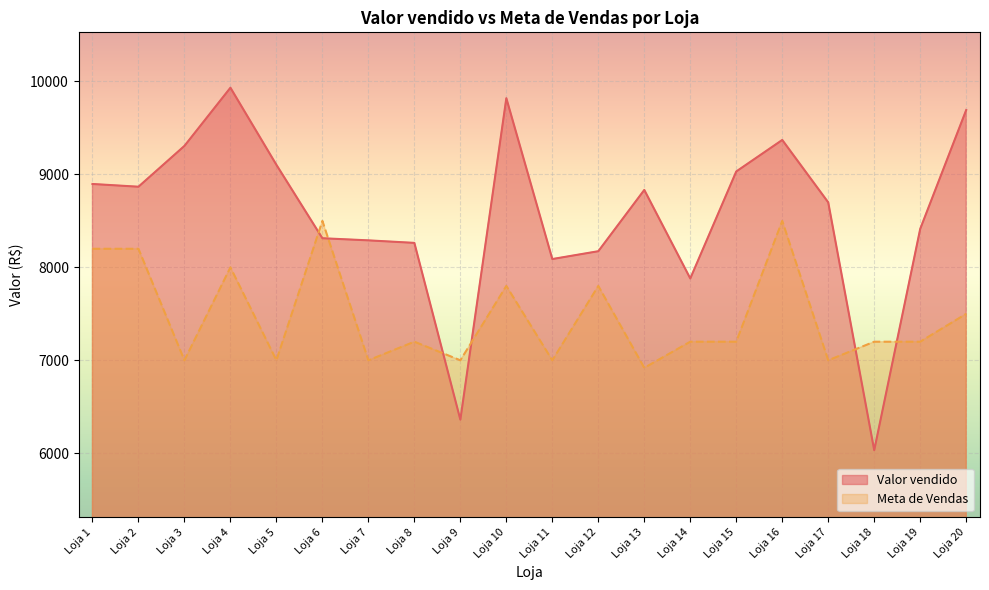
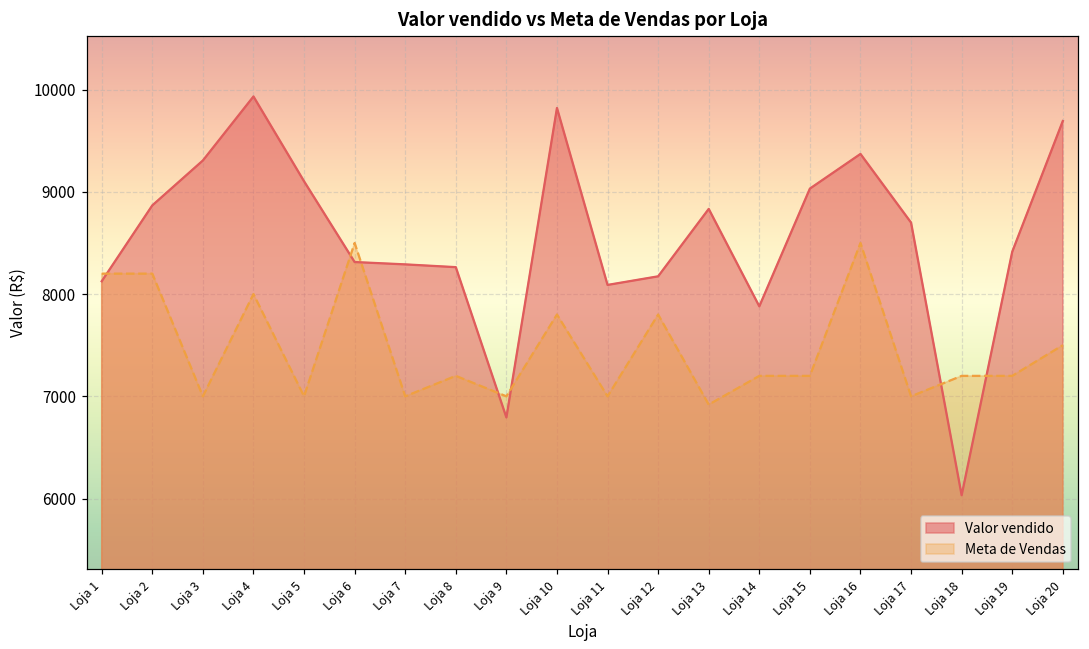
Valor vendido, Loja 1: 8900 -> 8100
Valor vendido, Loja 9: 6400 -> 6800
